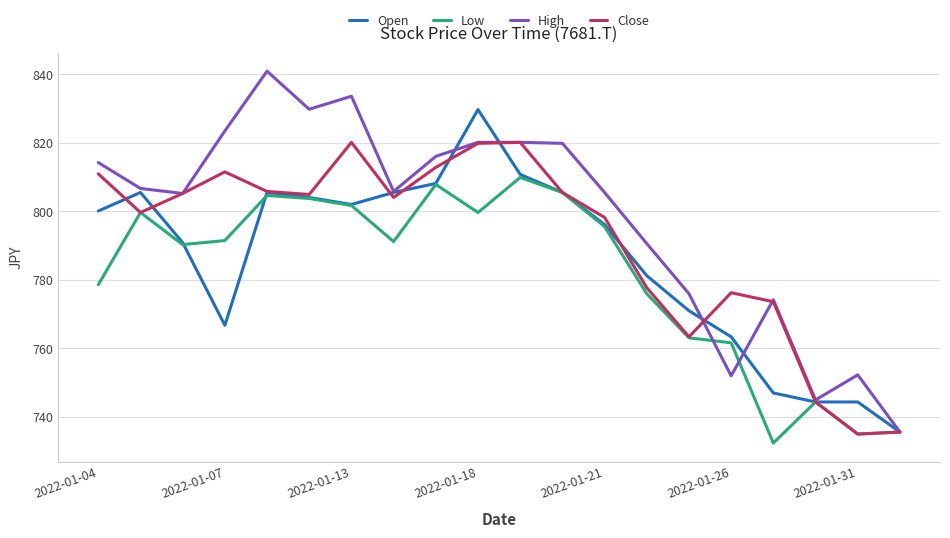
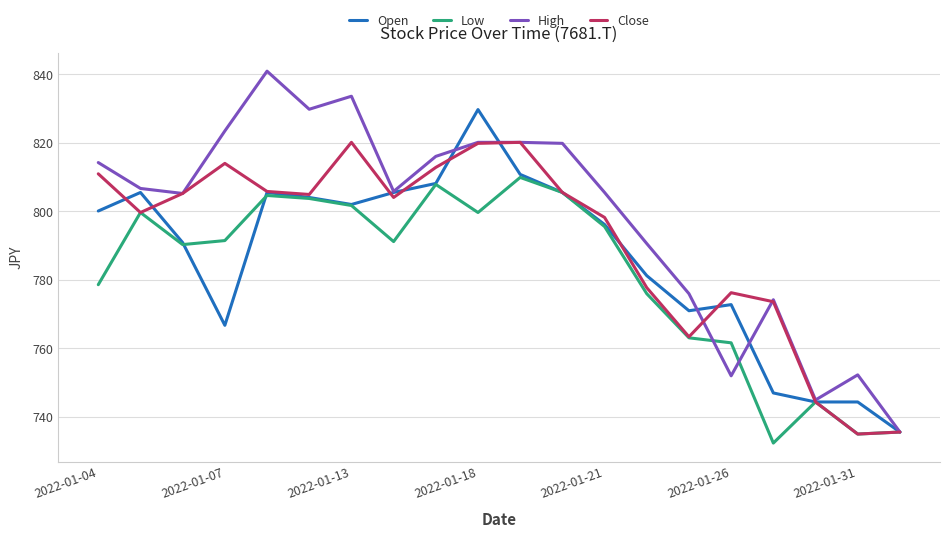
Close, 2022-01-07: 812 -> 814
Open, 2022-01-26: 763 -> 773
